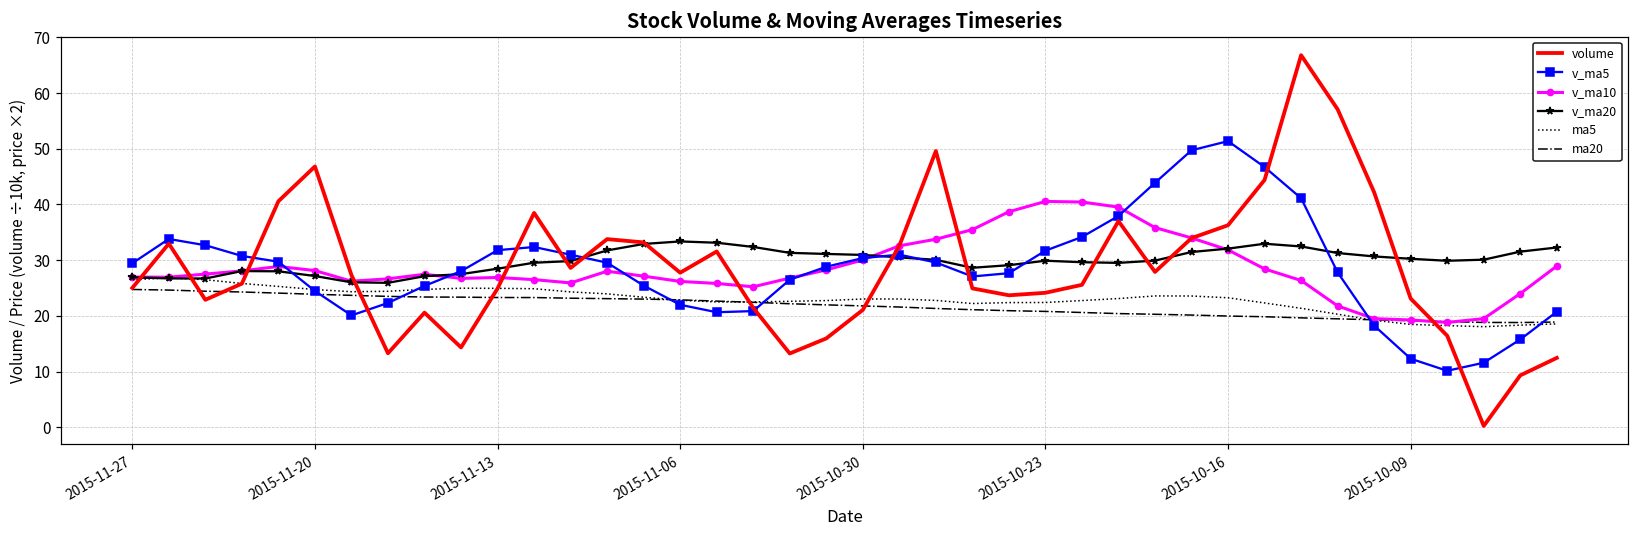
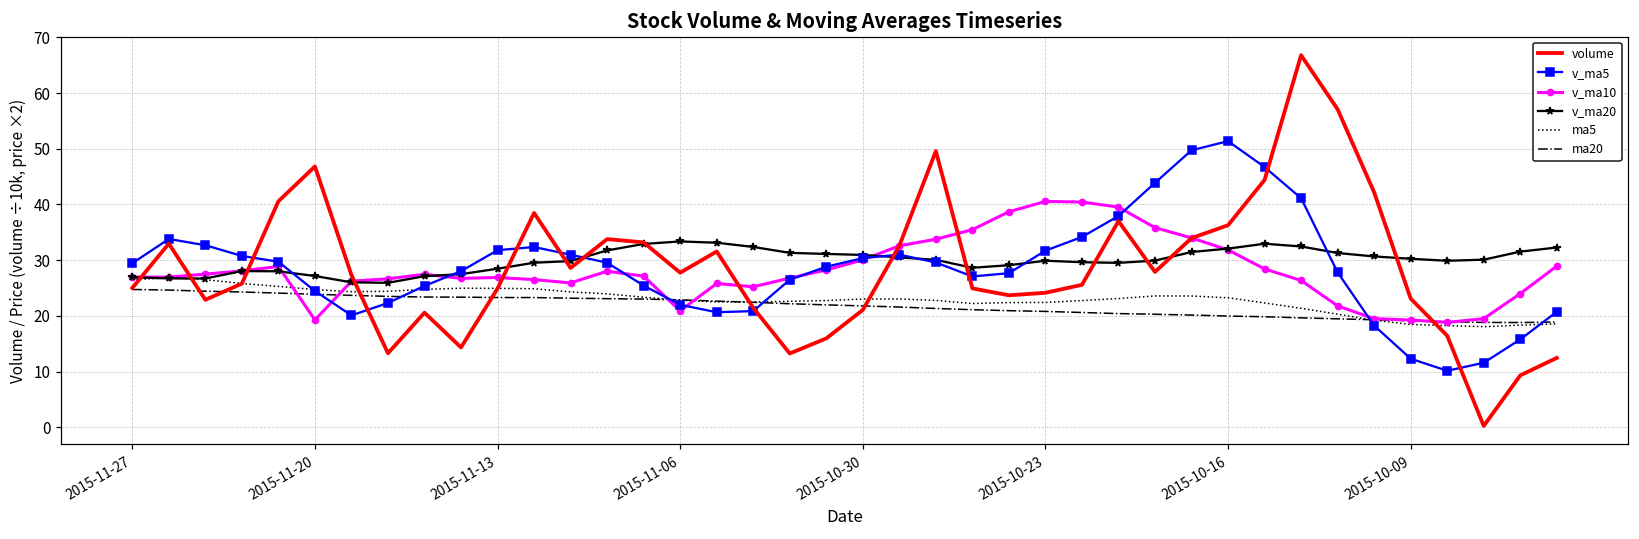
v_ma10, 2015-11-20: 28 -> 19
v_ma10, 2015-11-06: 26 -> 21
